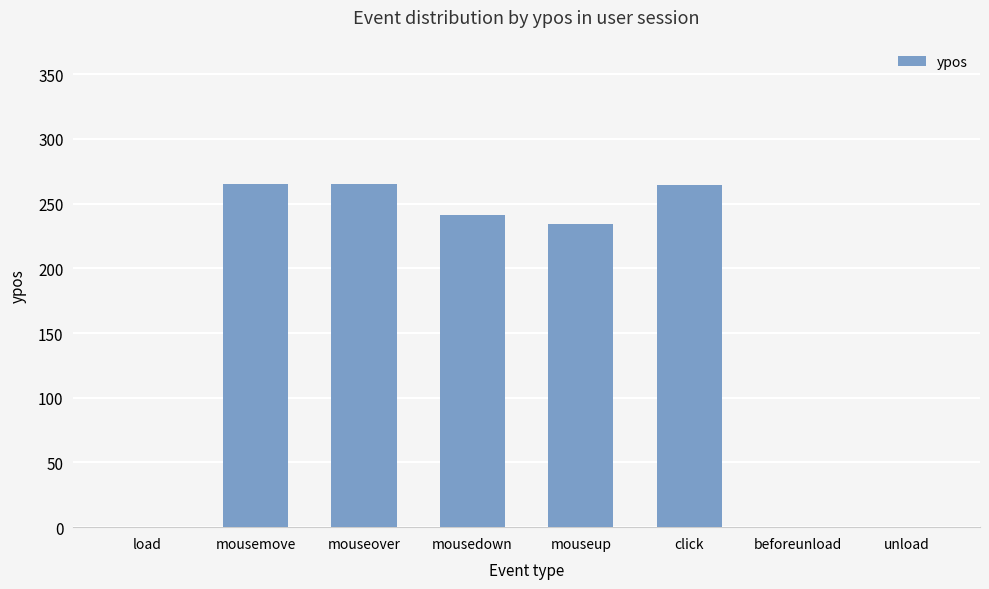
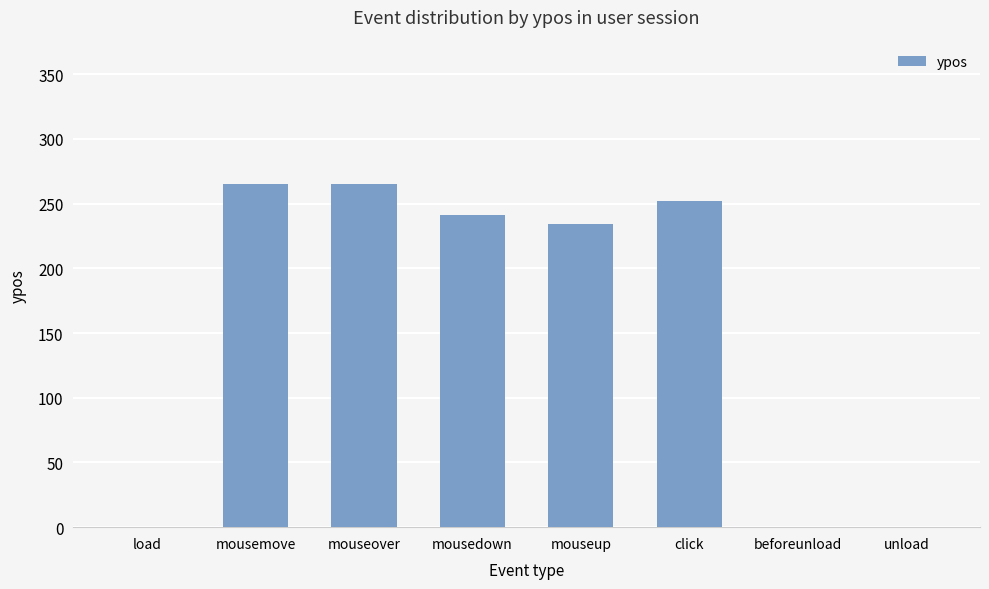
click: 264 -> 252
